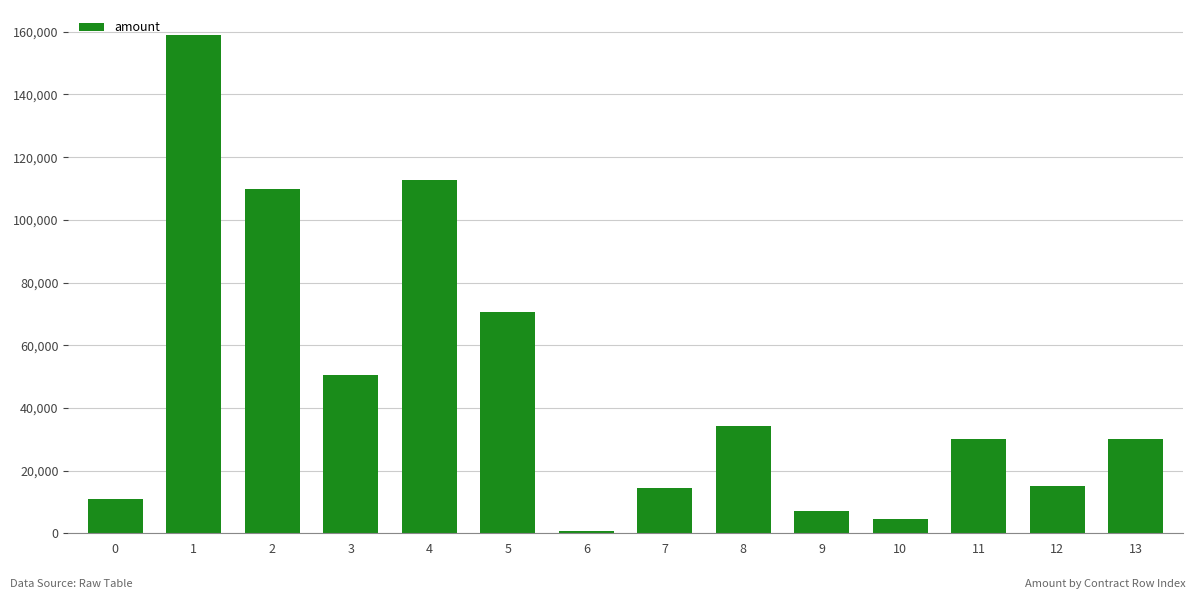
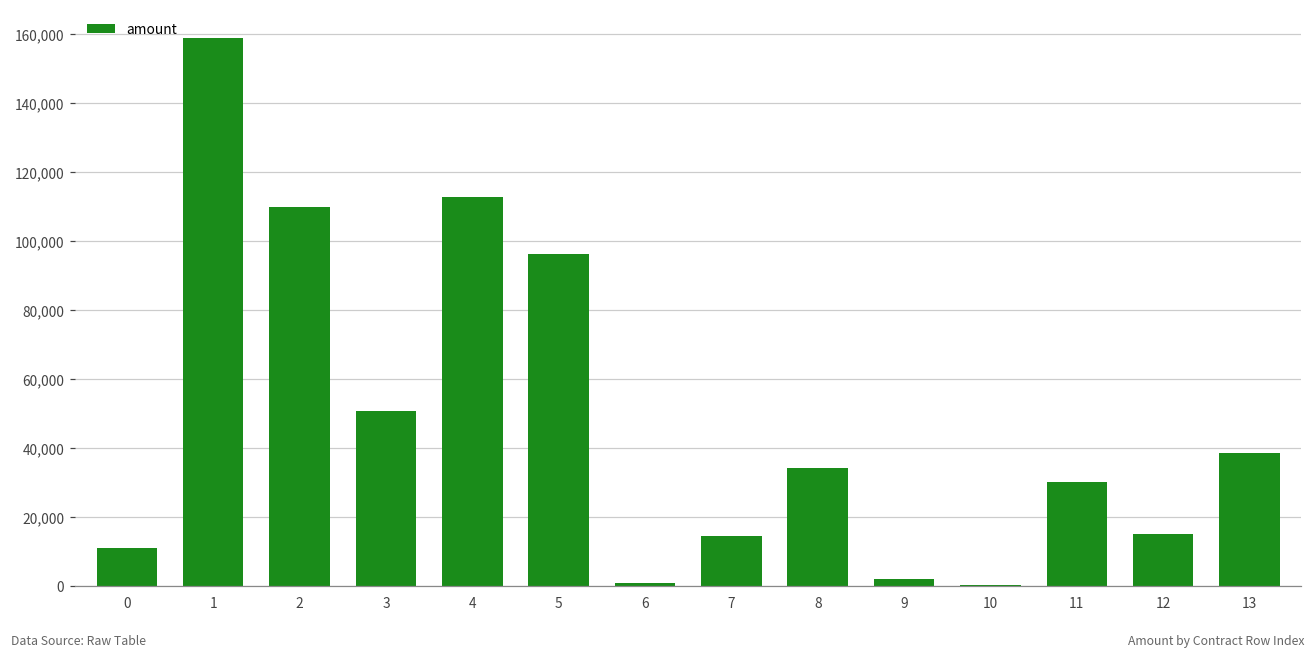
5: 71,000 -> 96,000
9: 7,000 -> 2,000
10: 4,000 -> 0
13: 30,000 -> 38,000
